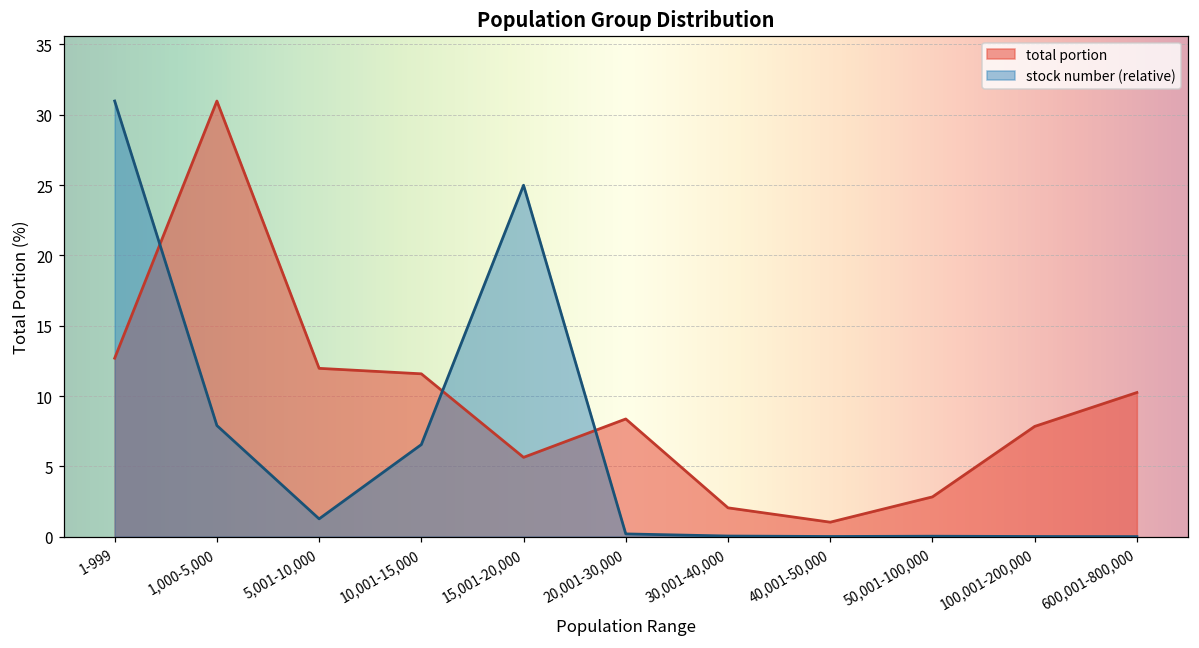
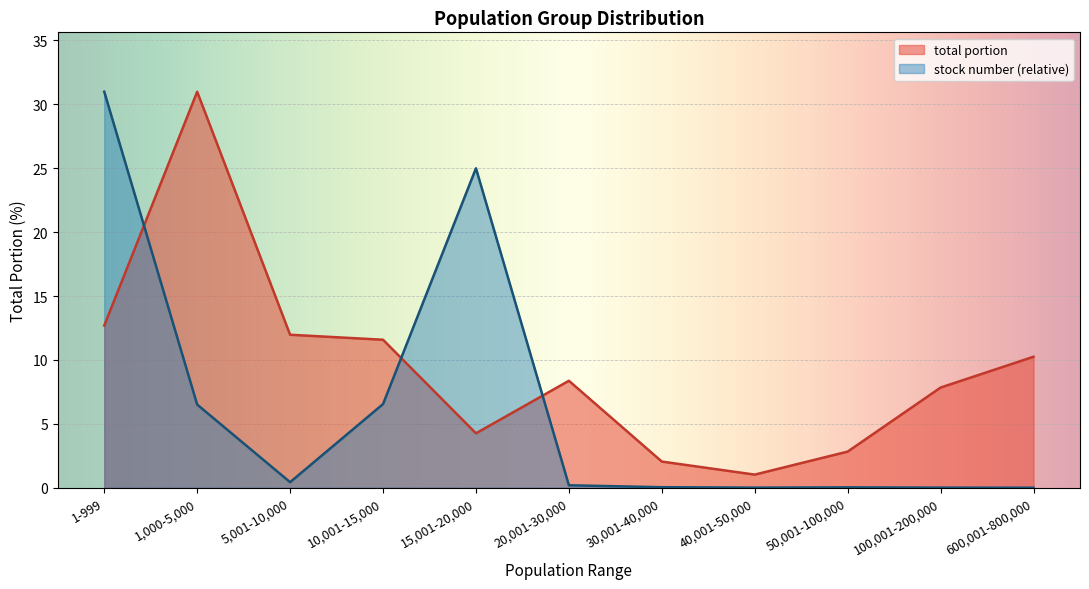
stock number (relative), 1,000-5,000: 7.9 -> 6.5
stock number (relative), 5,001-10,000: 1.3 -> 0.4
total portion, 15,001-20,000: 5.6 -> 4.3
